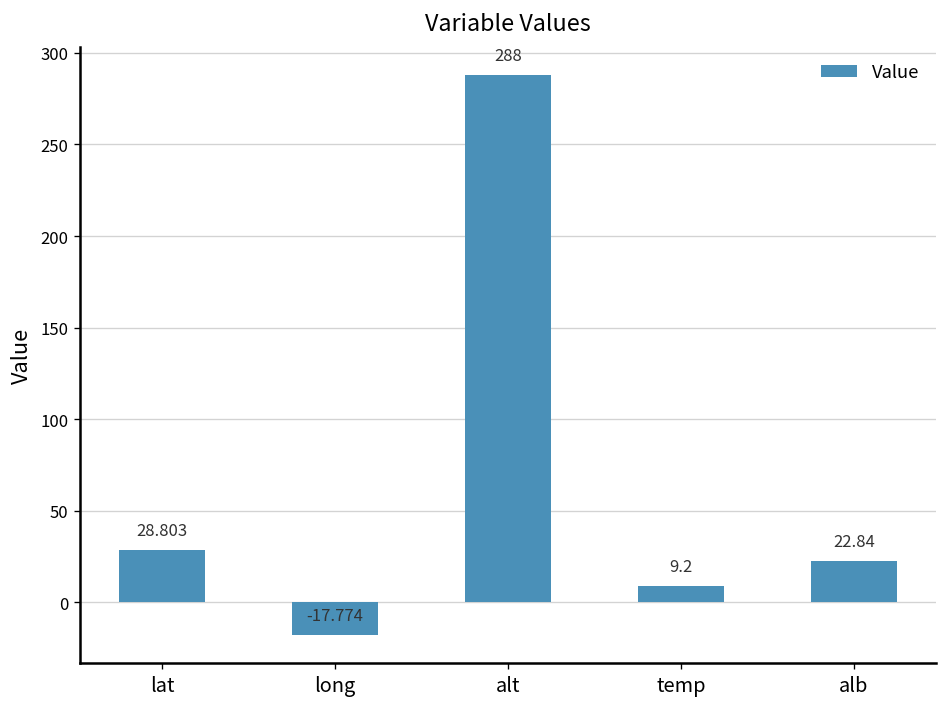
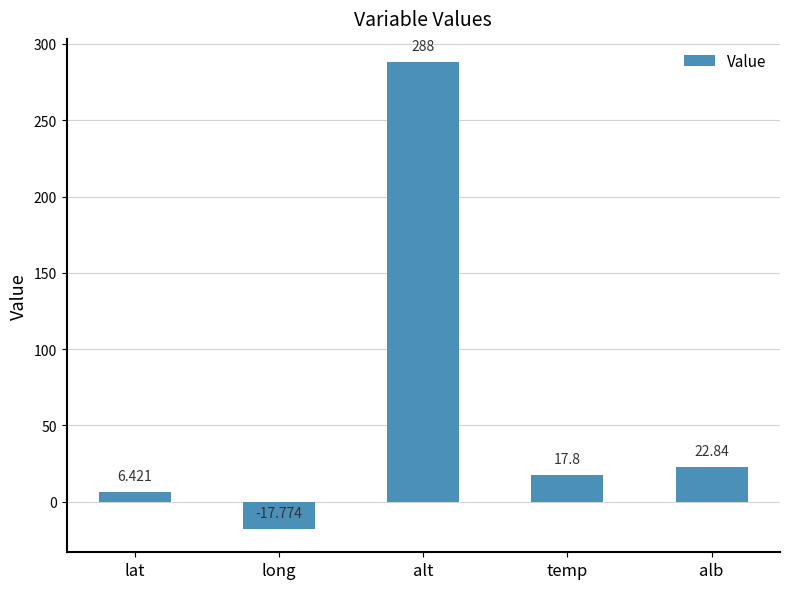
lat: 28.803 -> 6.421
temp: 9.2 -> 17.8
